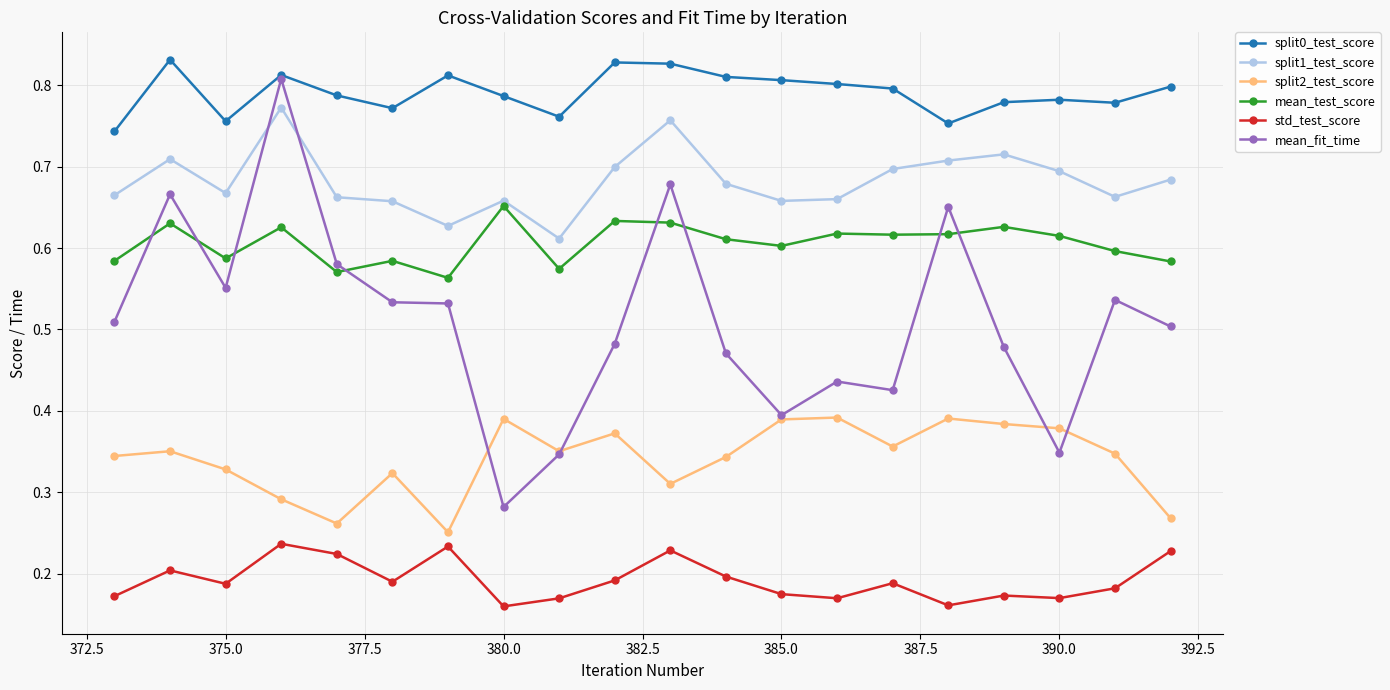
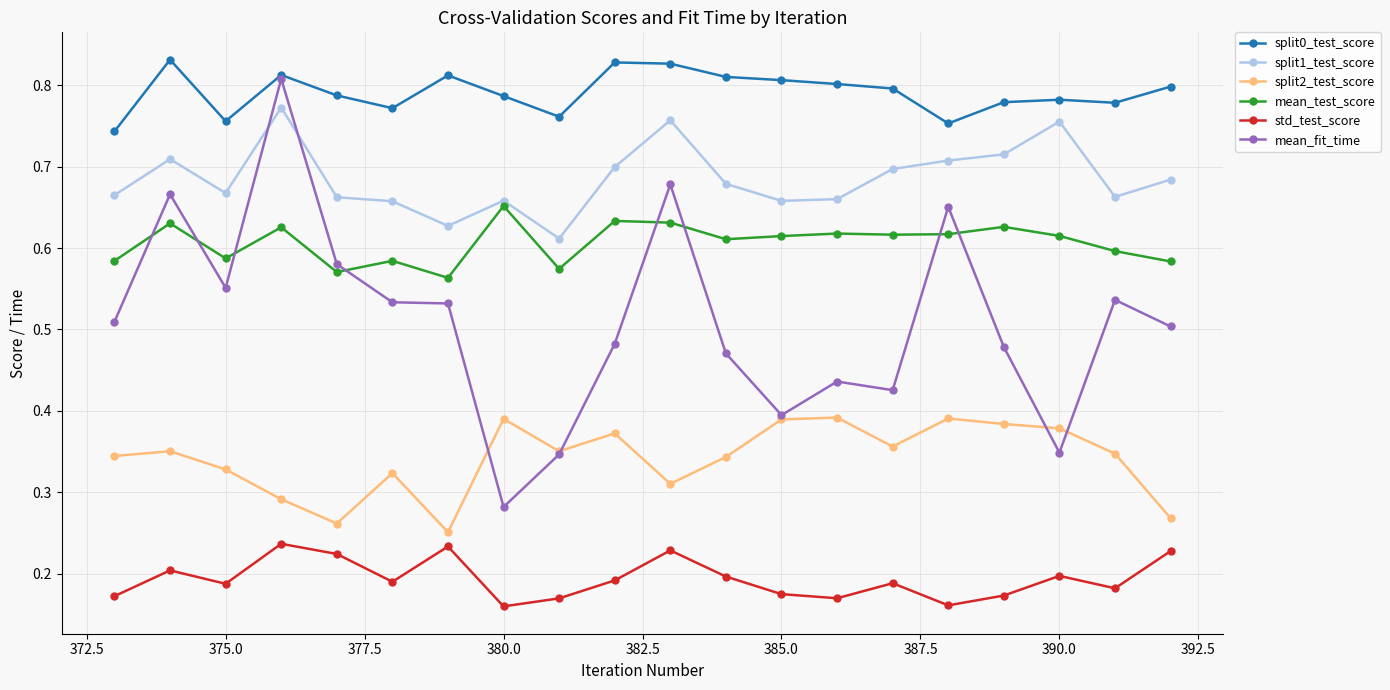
mean_test_score, 385.0: 0.60 -> 0.61
split1_test_score, 390.0: 0.69 -> 0.76
std_test_score, 390.0: 0.17 -> 0.20
